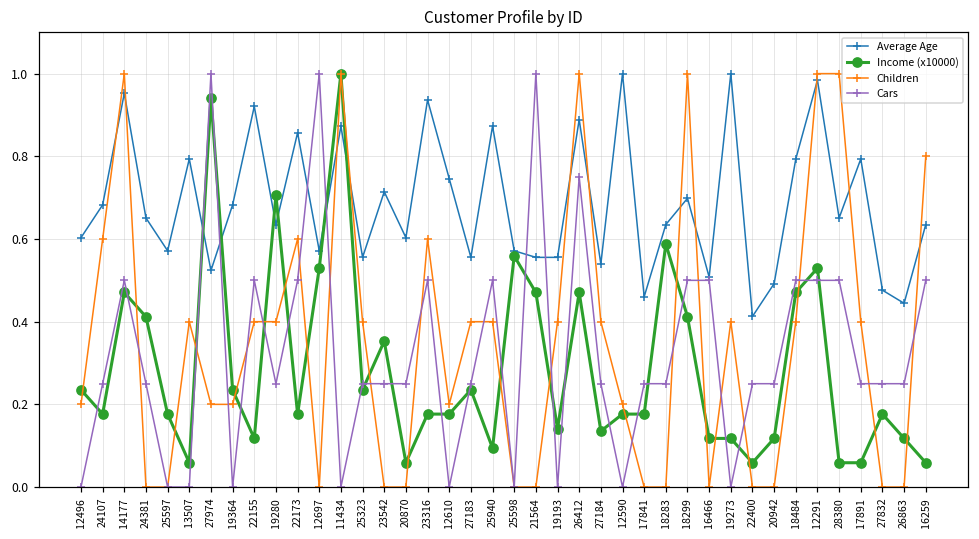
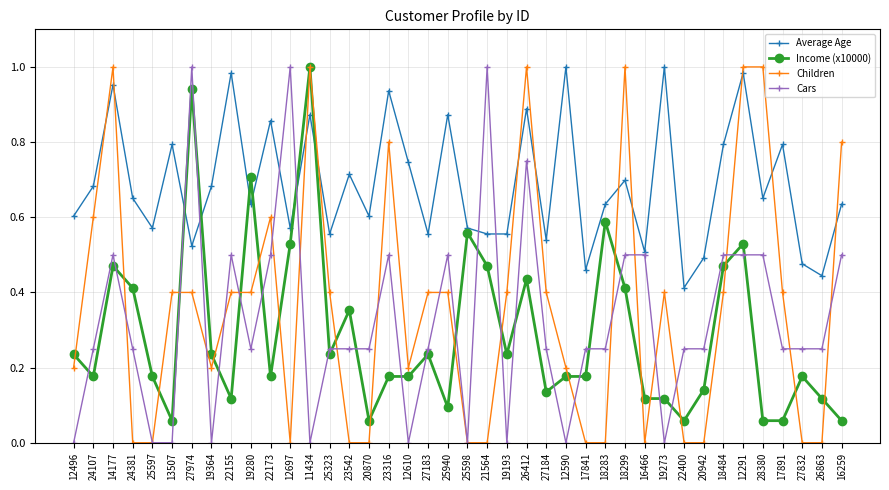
Children, 27974: 0.20 -> 0.40
Average Age, 22155: 0.92 -> 0.98
Children, 23316: 0.60 -> 0.80
Income (x10000), 19193: 0.14 -> 0.24
Income (x10000), 26412: 0.47 -> 0.44
Income (x10000), 20942: 0.12 -> 0.14
